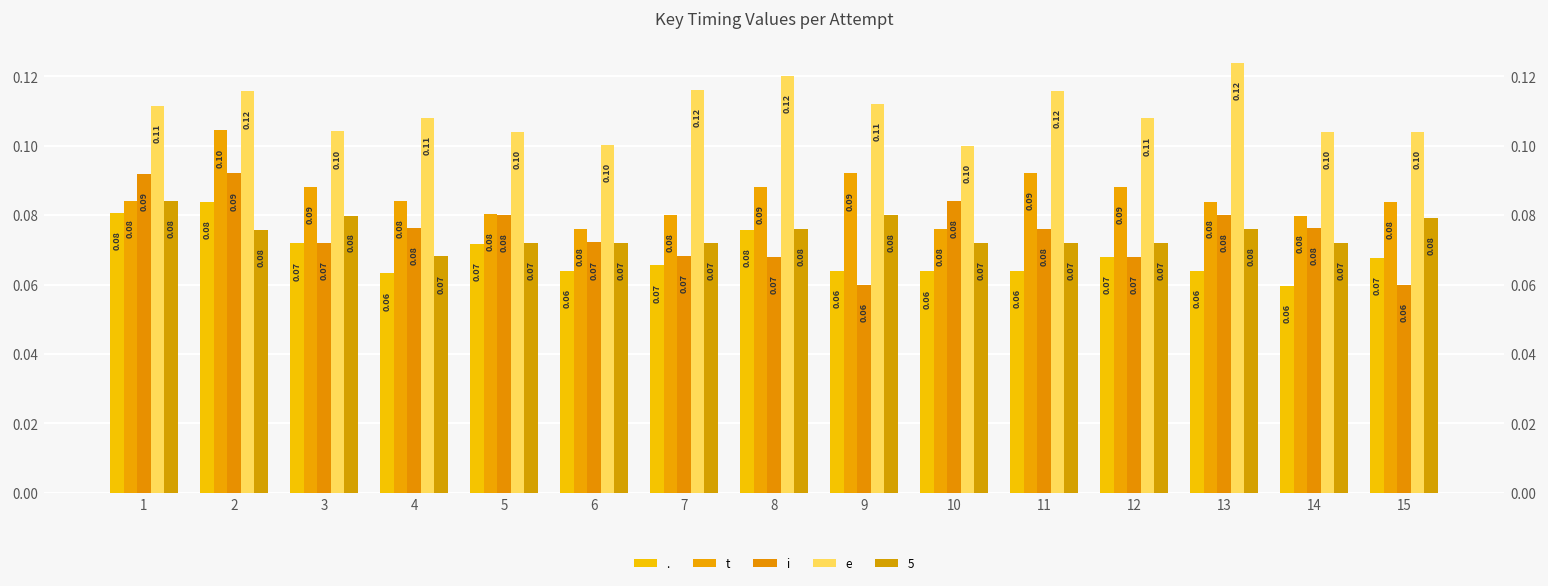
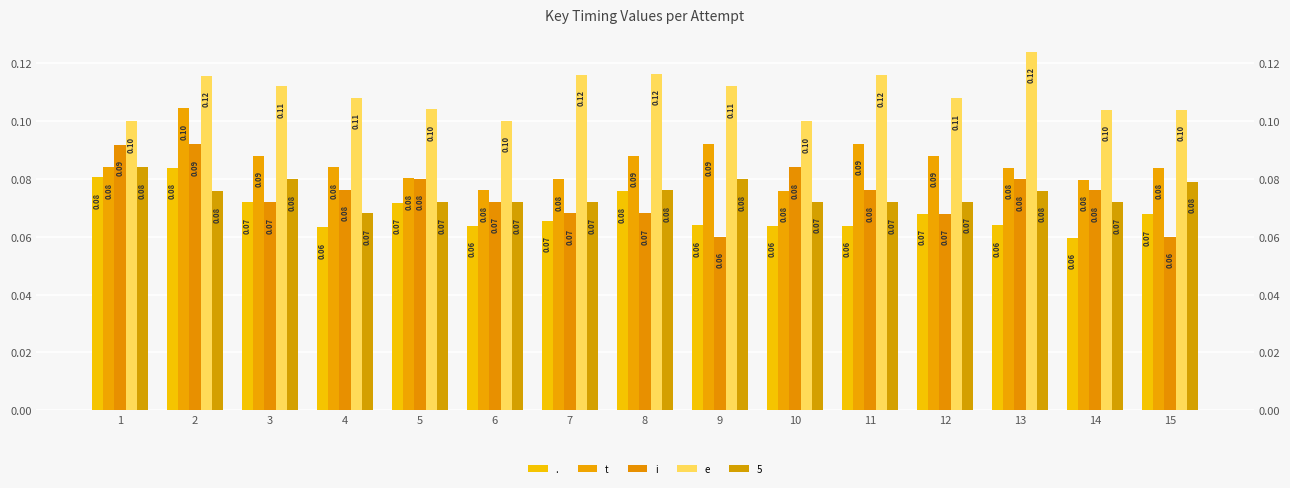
e, 1: 0.11 -> 0.10
e, 3: 0.10 -> 0.11
e, 8: 0.120 -> 0.116
